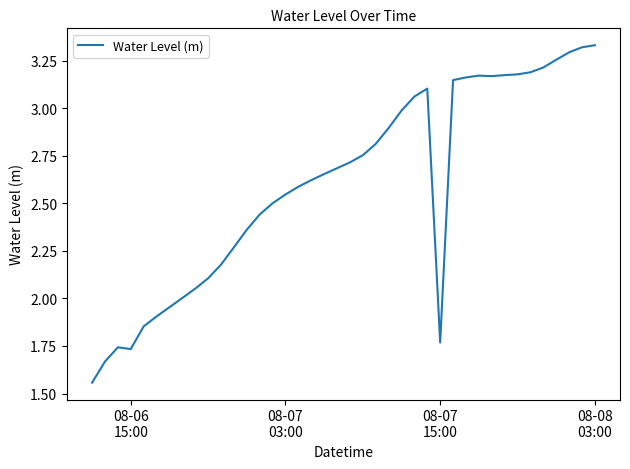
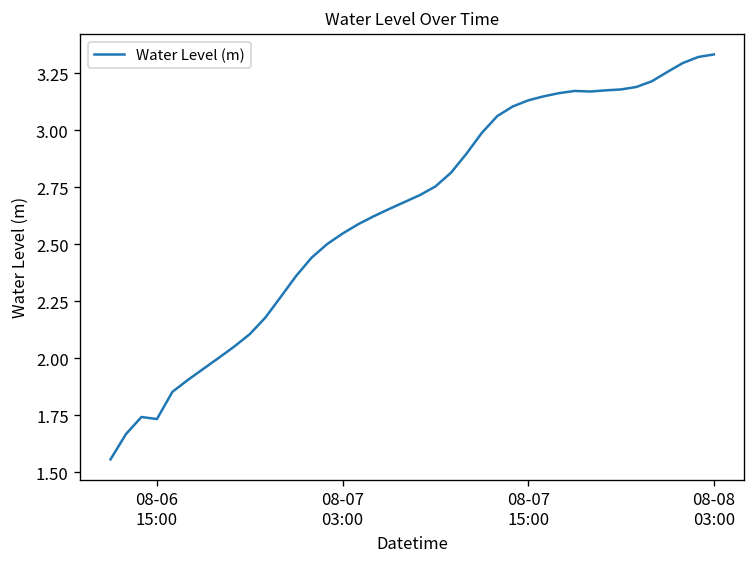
08-07 15:00: 1.77 -> 3.13
